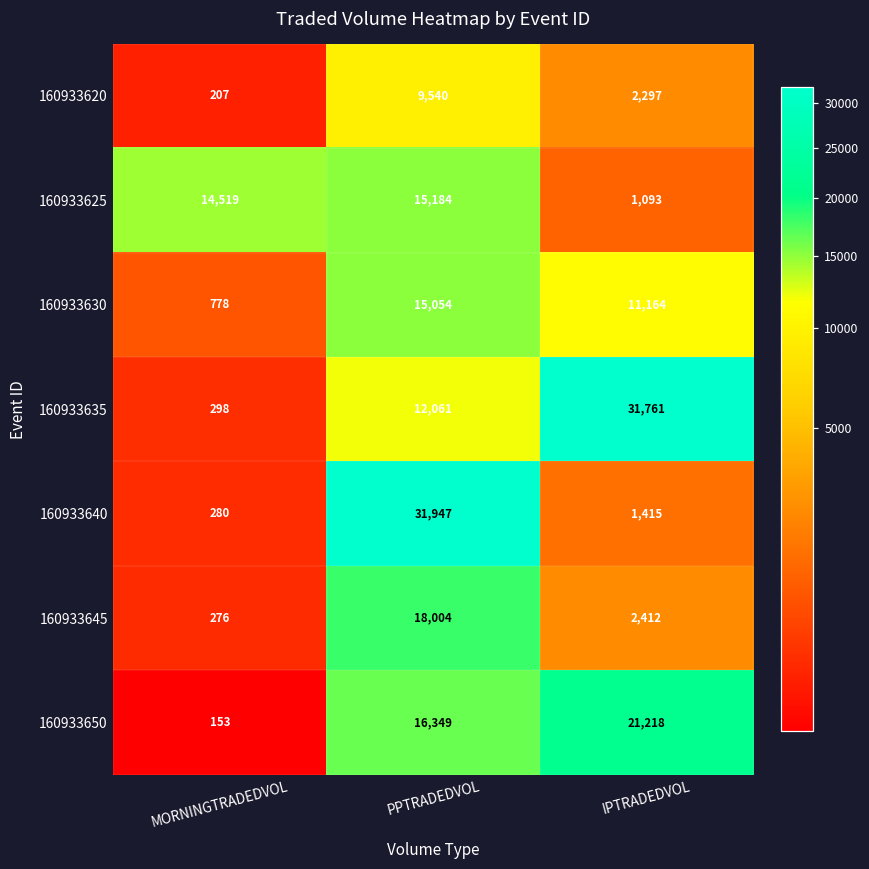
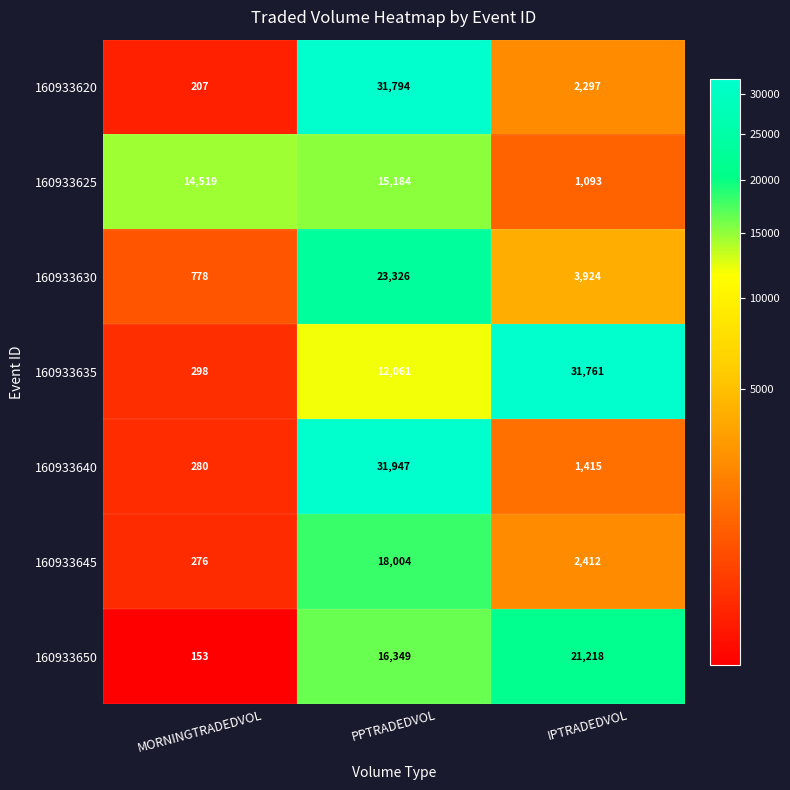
160933620, PPTRADEDVOL: 9,540 -> 31,794
160933630, PPTRADEDVOL: 15,054 -> 23,326
160933630, IPTRADEDVOL: 11,164 -> 3,924
